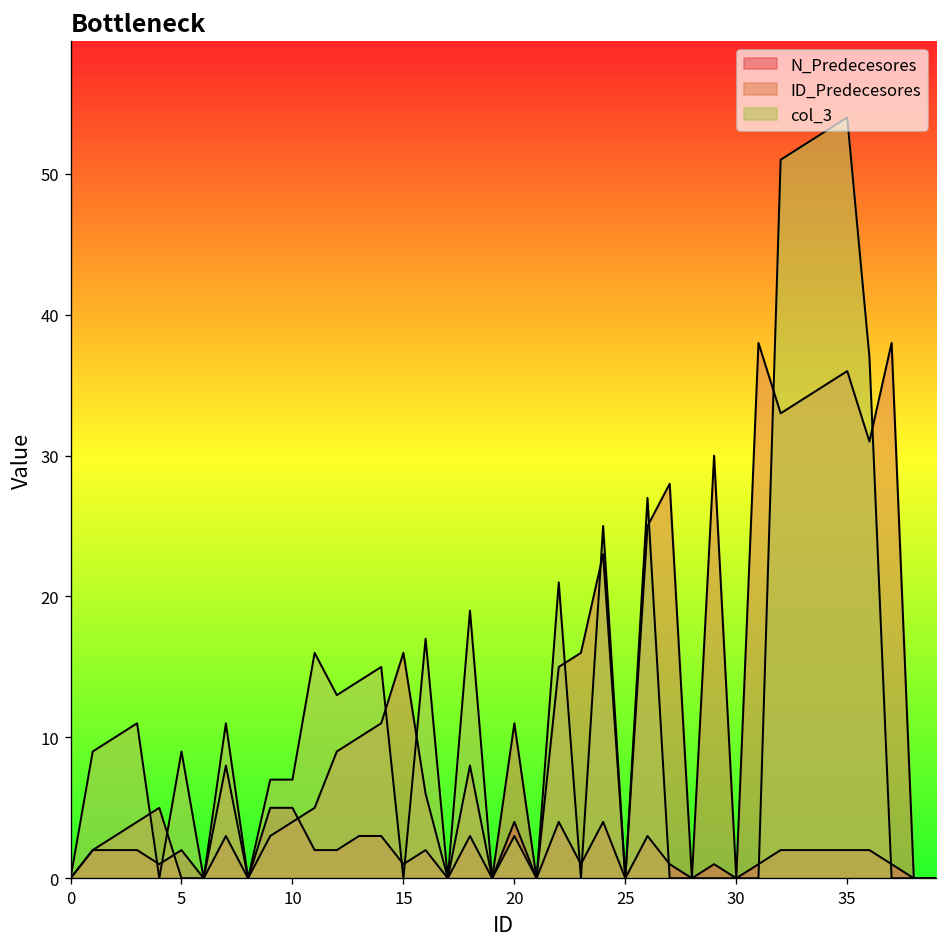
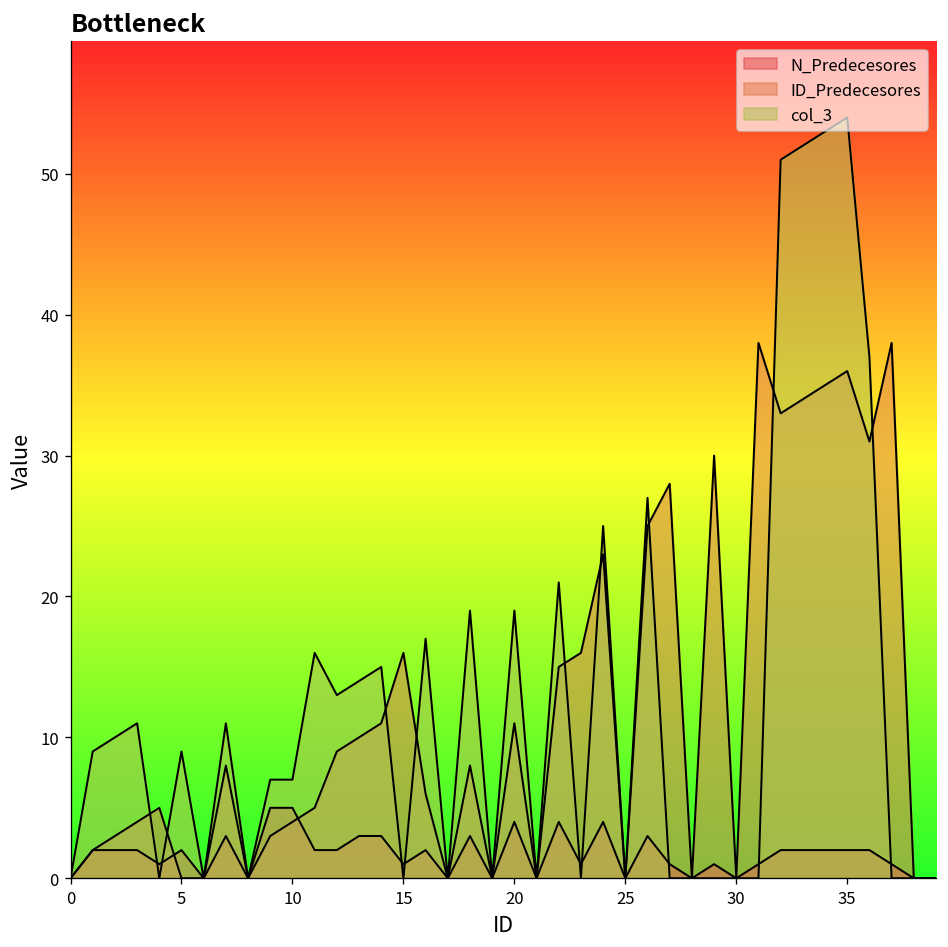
col_3, 20: 3 -> 19
